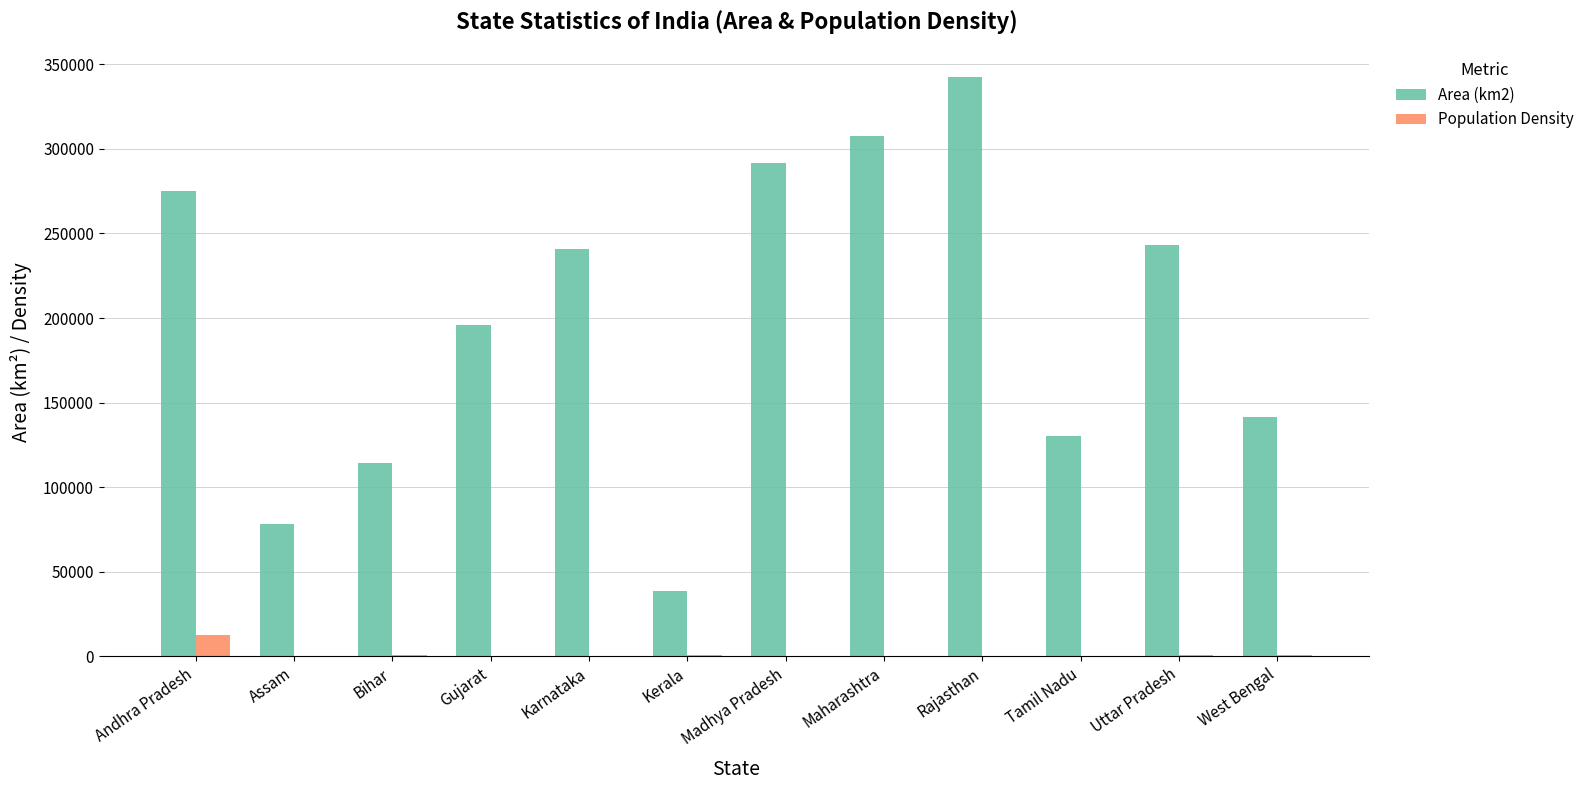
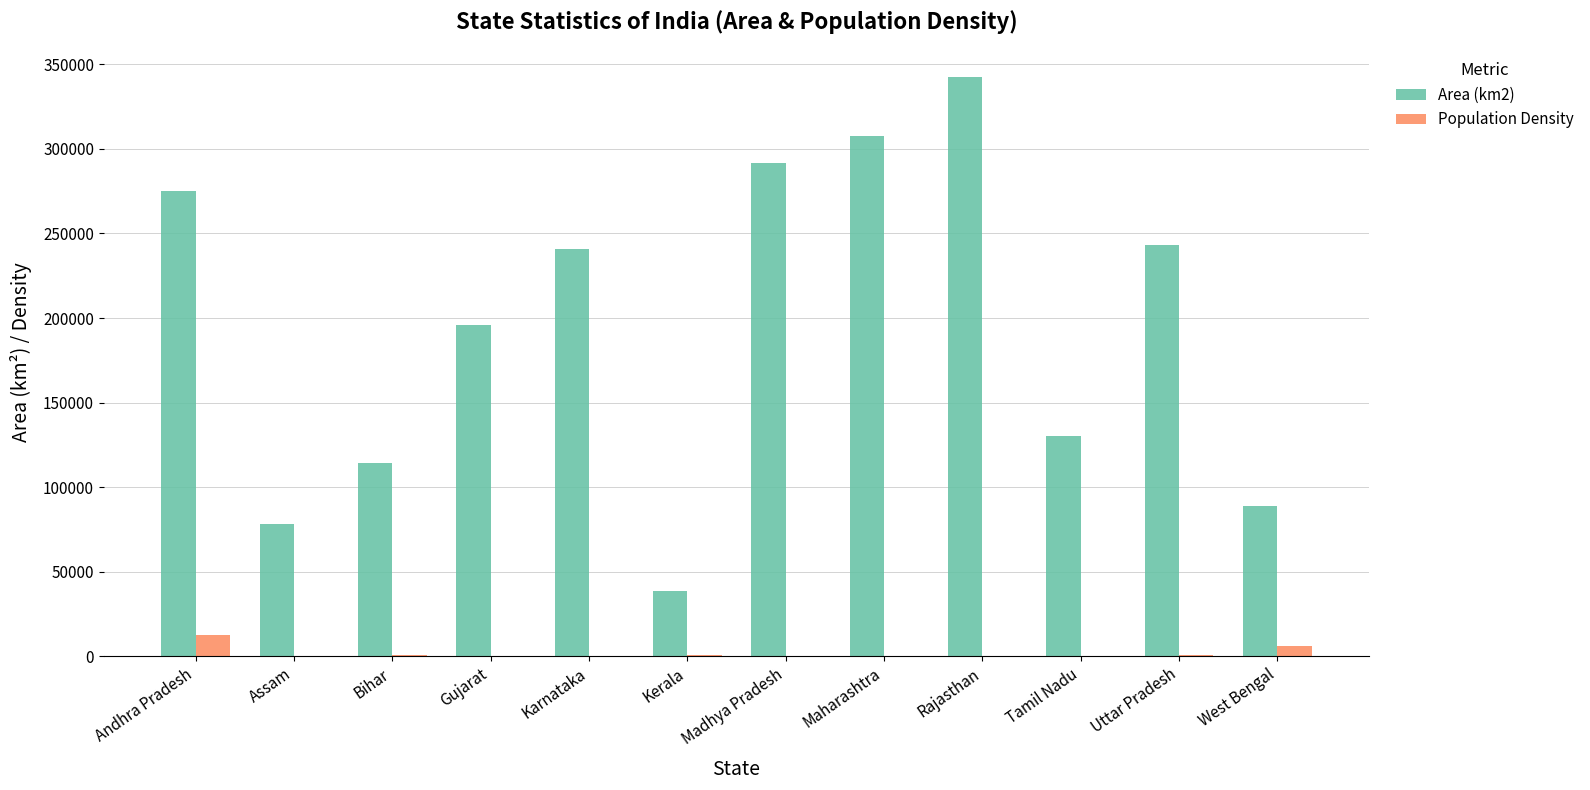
Area (km2), West Bengal: 142000 -> 89000
Population Density, West Bengal: 1000 -> 6000
